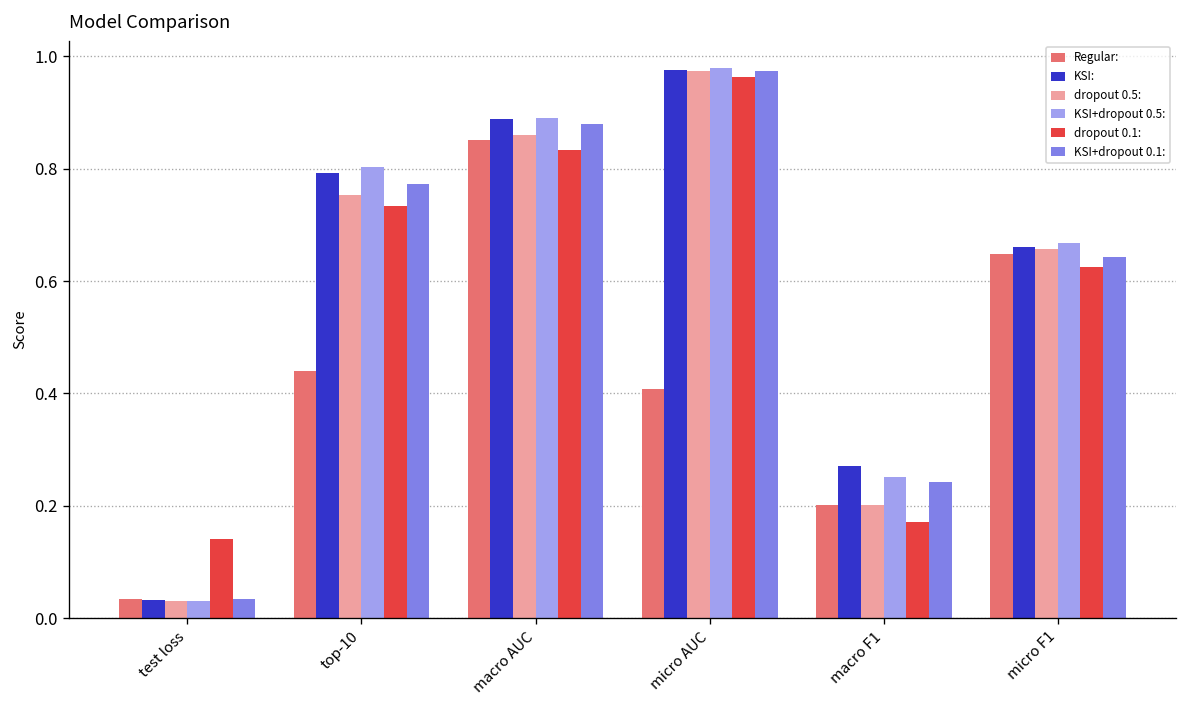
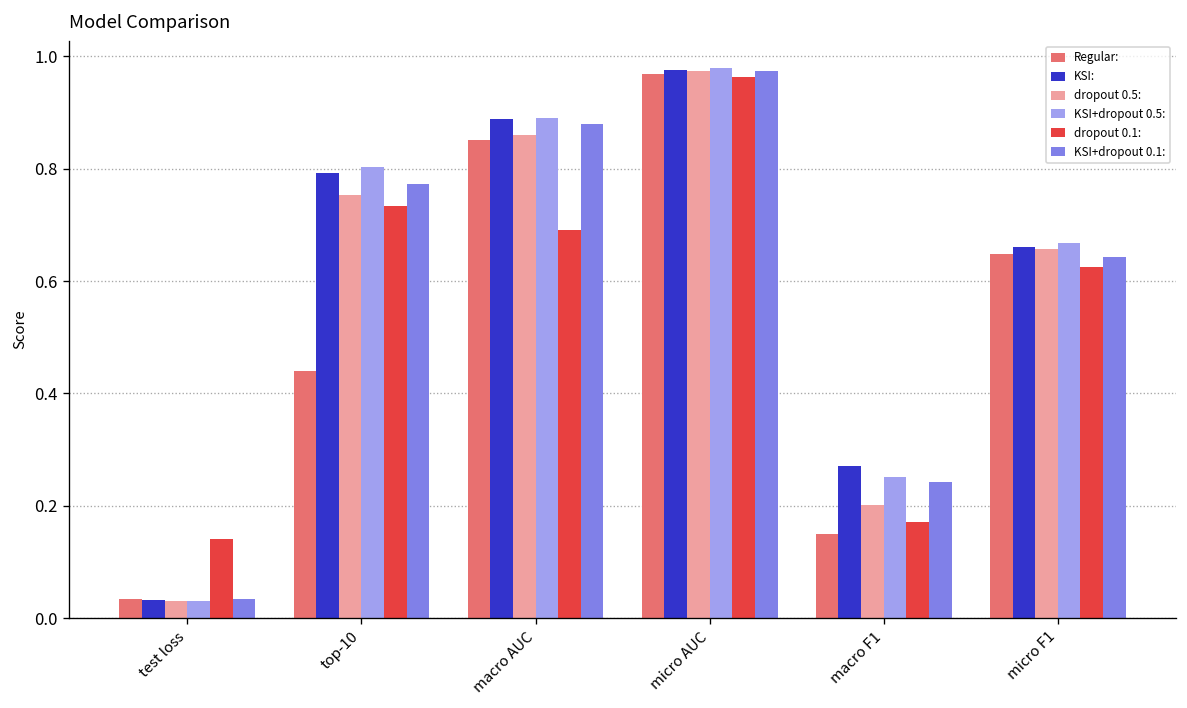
dropout 0.1:, macro AUC: 0.83 -> 0.69
Regular:, micro AUC: 0.41 -> 0.97
Regular:, macro F1: 0.20 -> 0.15
